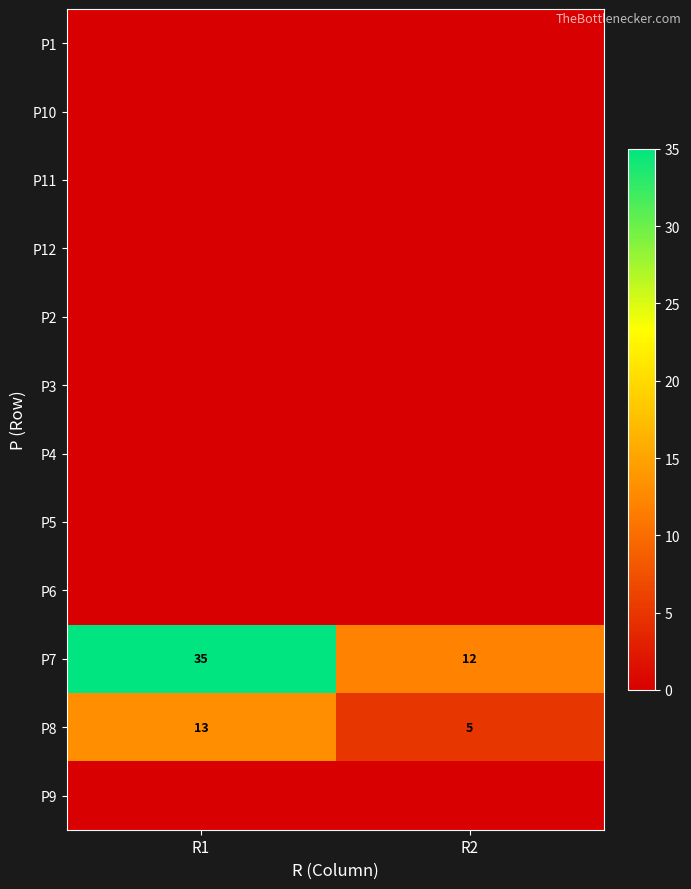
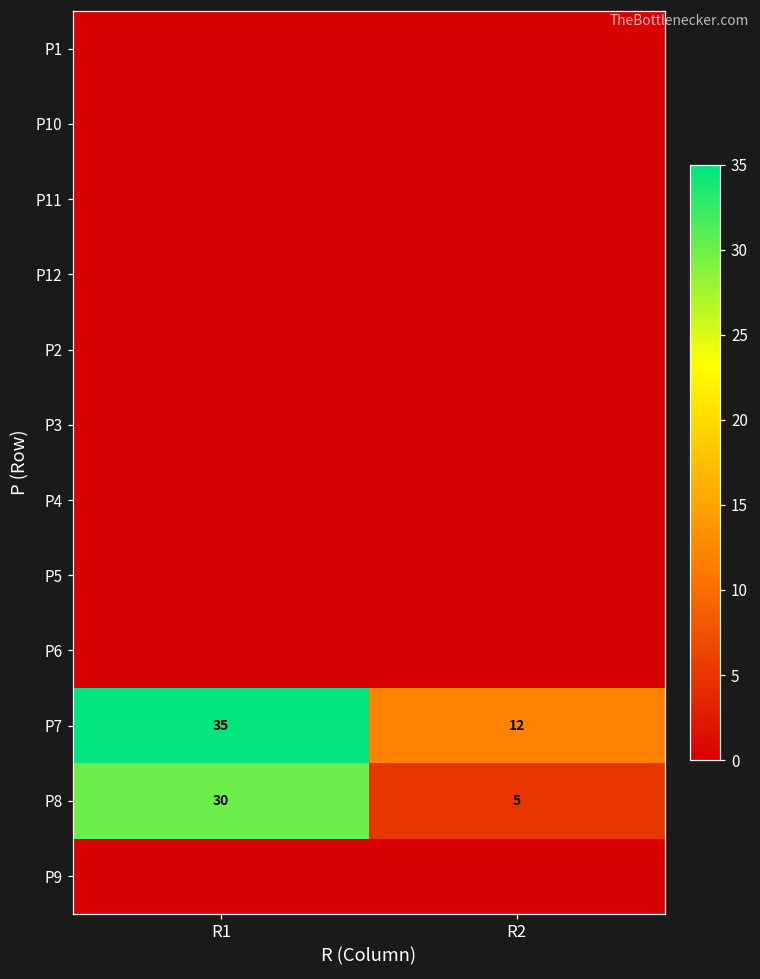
P8, R1: 13 -> 30
